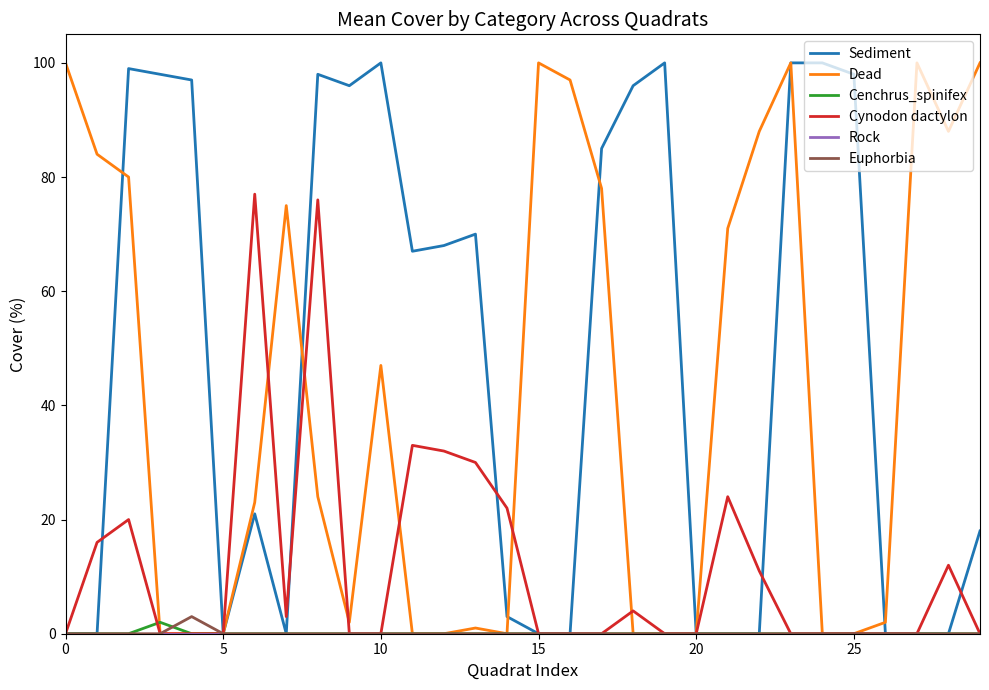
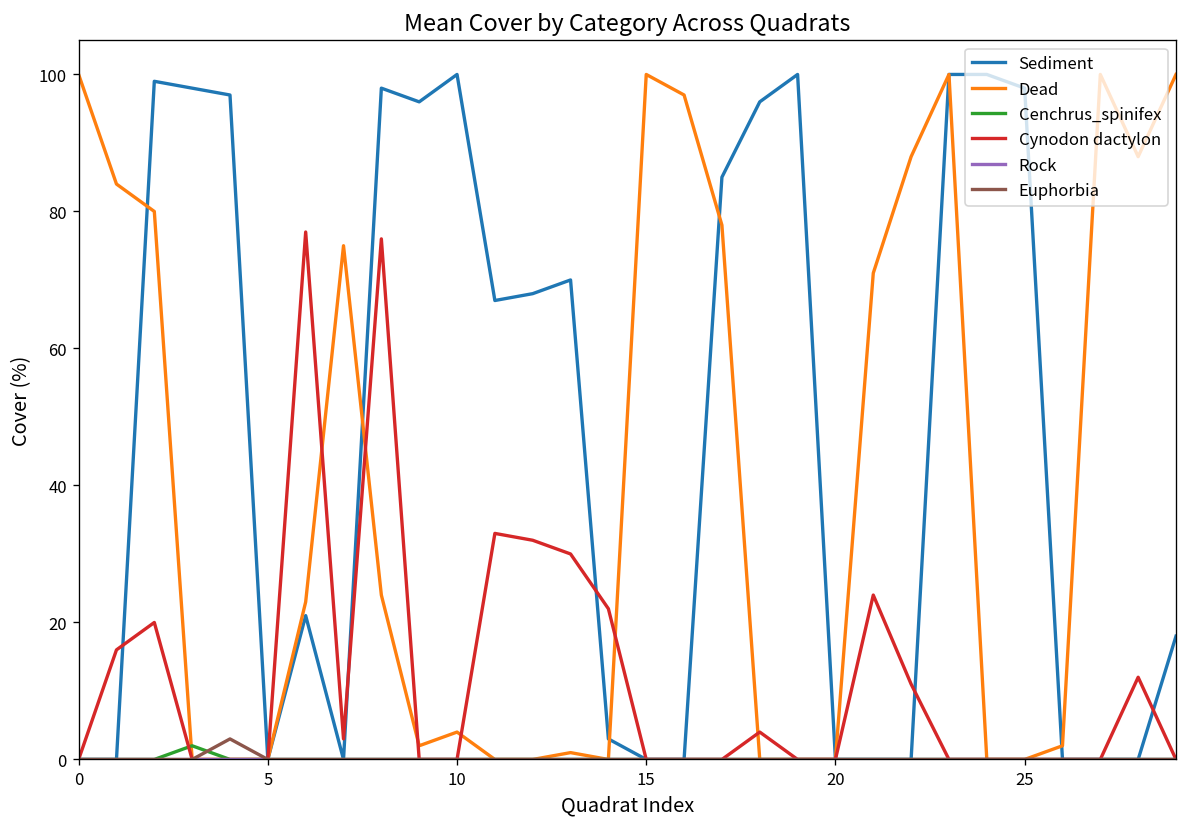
Dead, 10: 47 -> 4
